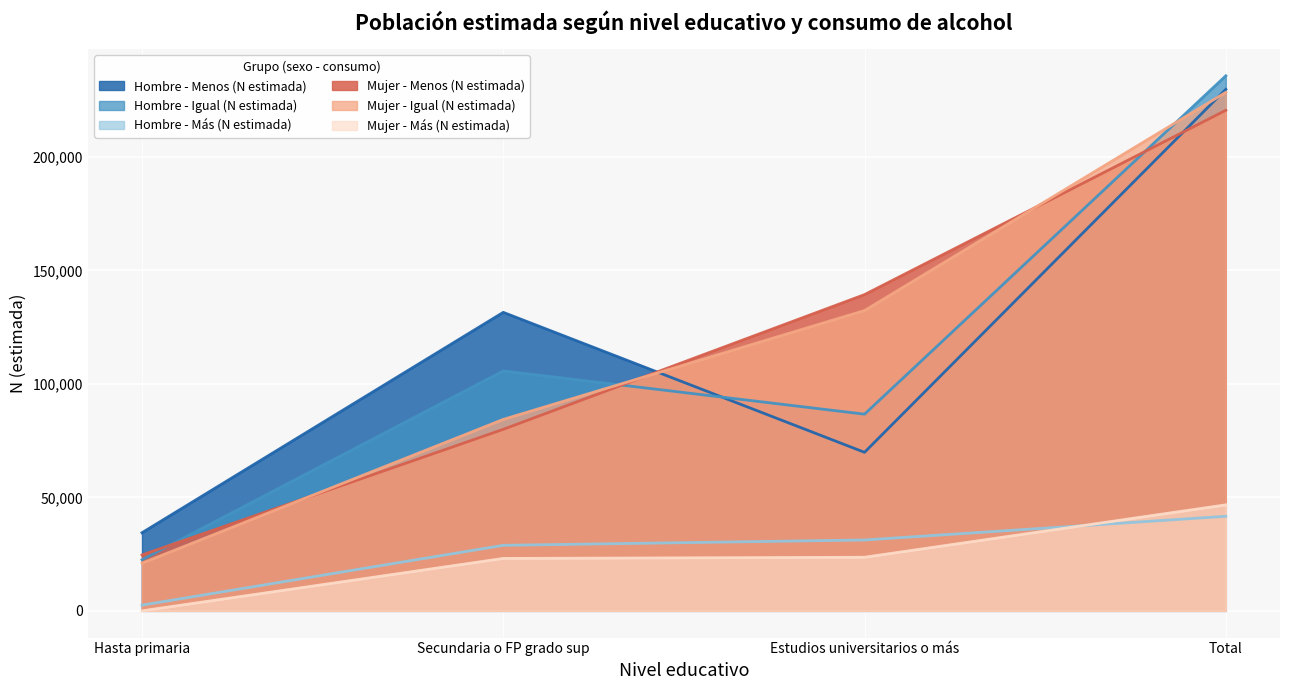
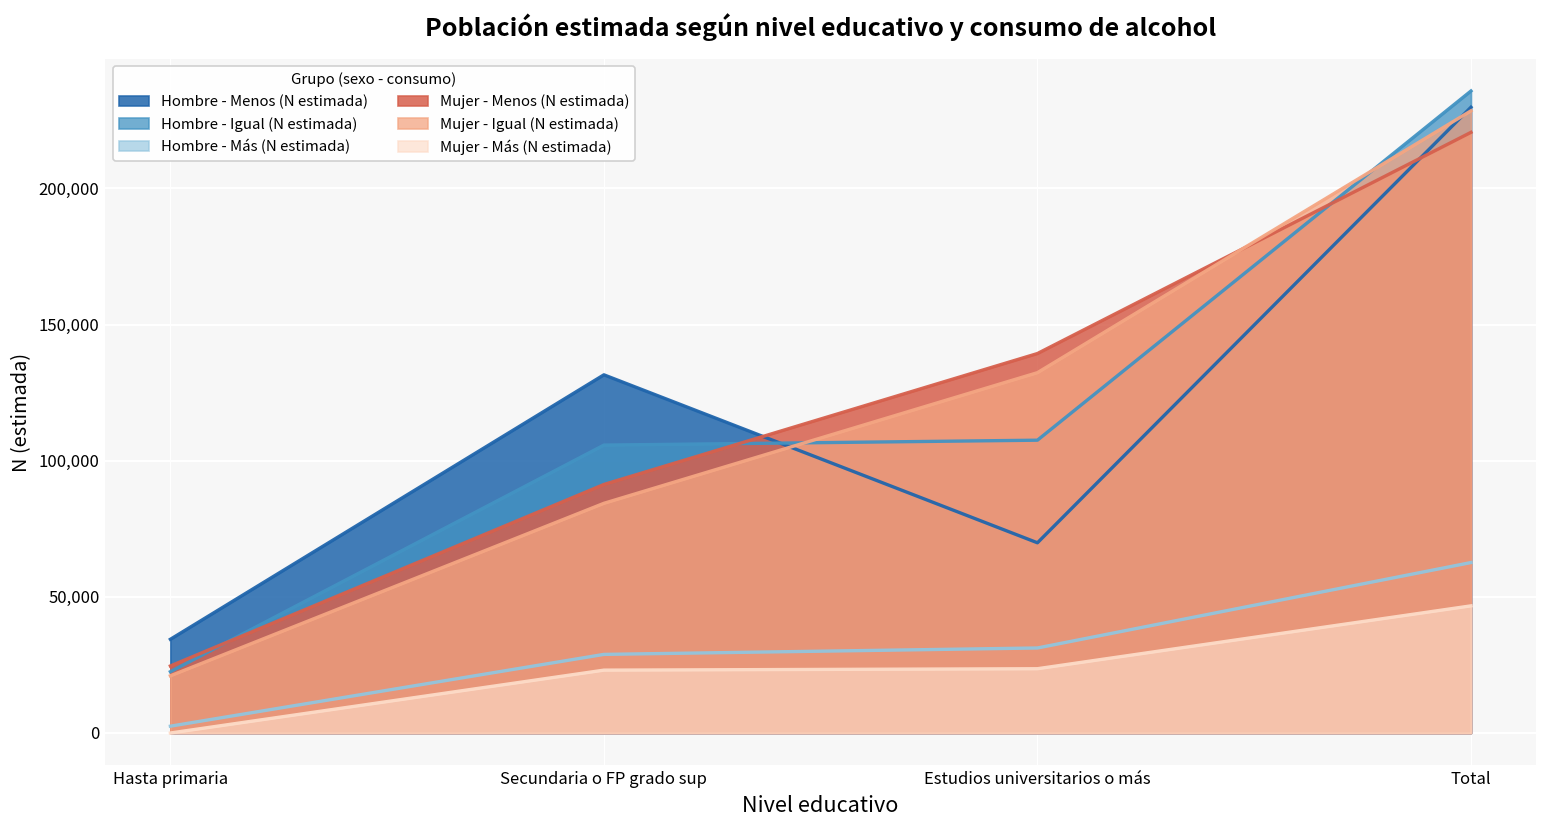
Mujer - Menos (N estimada), Secundaria o FP grado sup: 80,000 -> 91,000
Hombre - Igual (N estimada), Estudios universitarios o más: 87,000 -> 108,000
Hombre - Más (N estimada), Total: 42,000 -> 63,000
